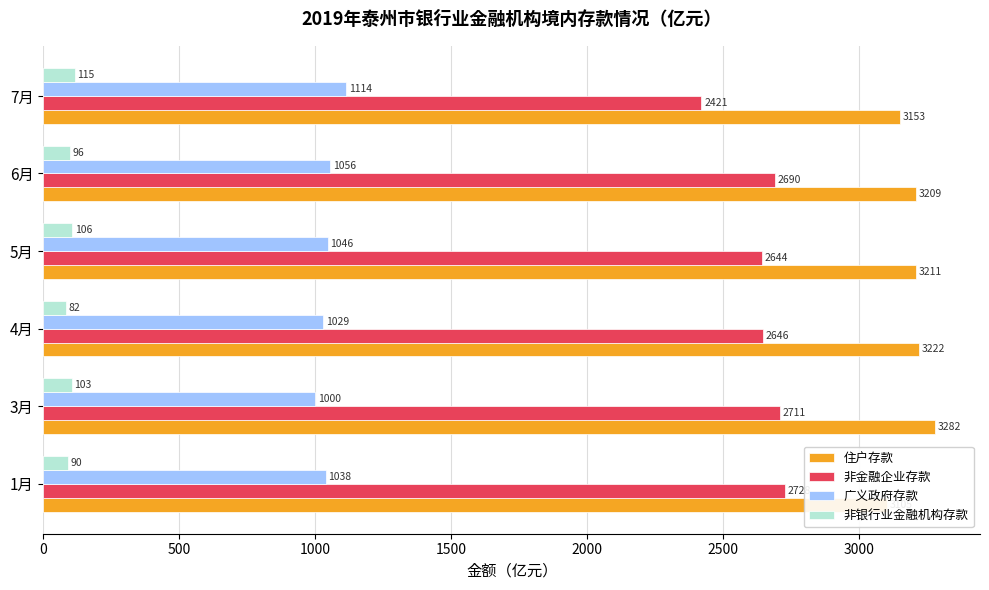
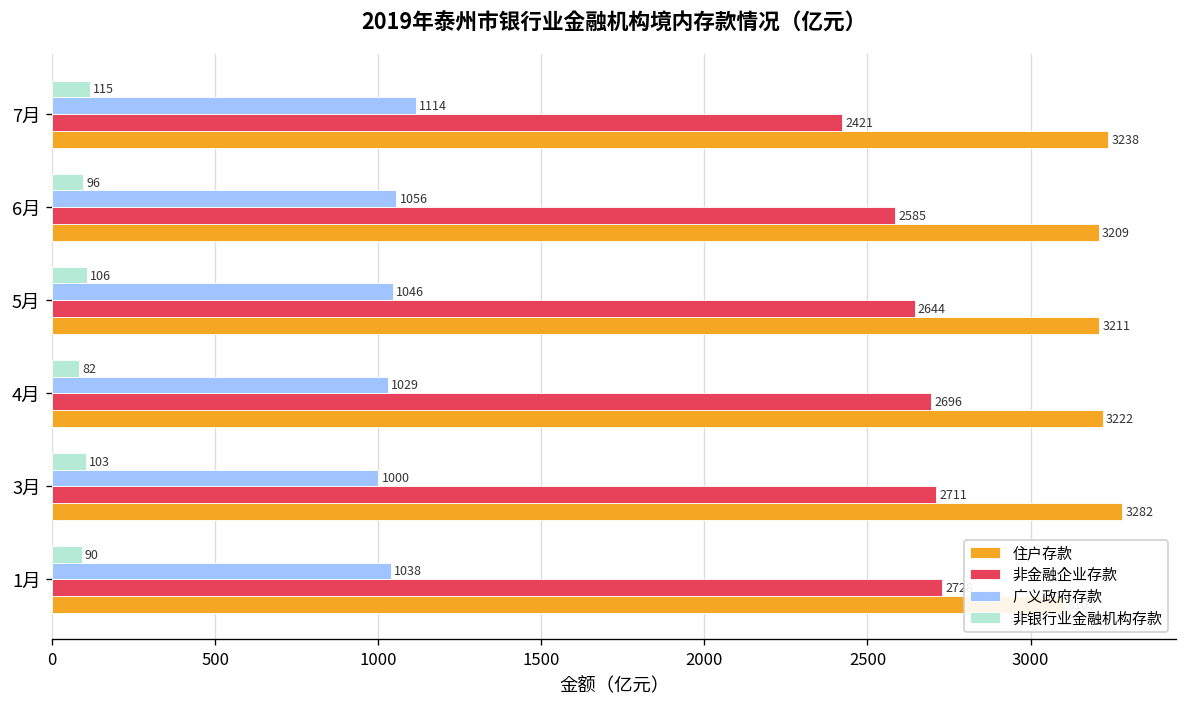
住户存款, 7月: 3153 -> 3238
非金融企业存款, 6月: 2690 -> 2585
非金融企业存款, 4月: 2646 -> 2696
